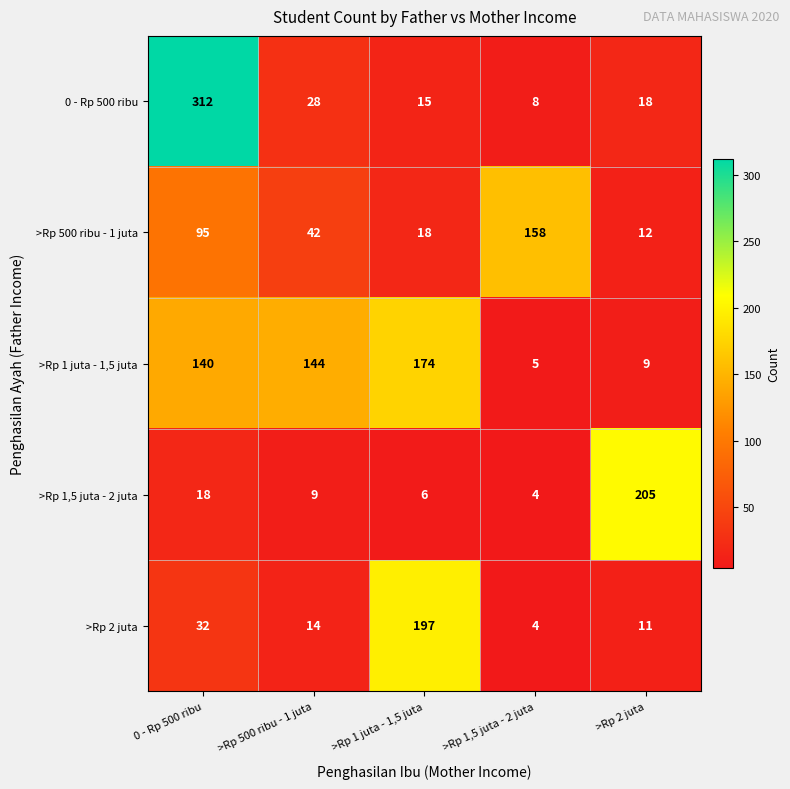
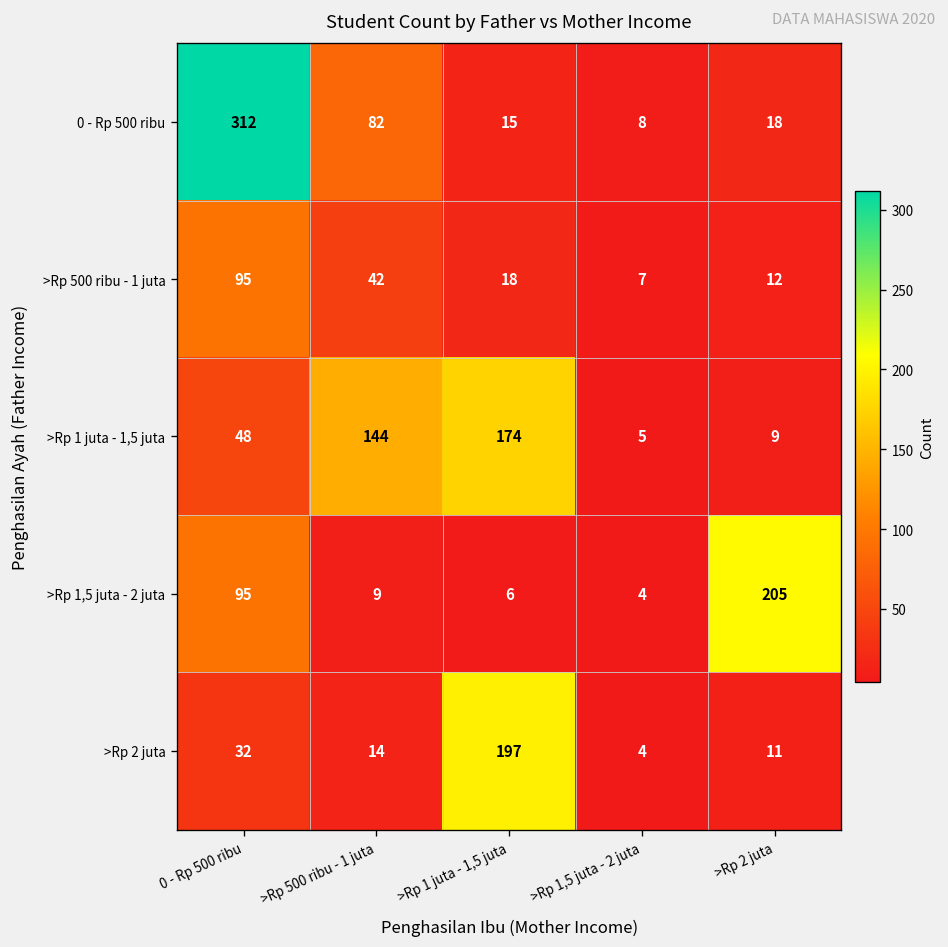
0 - Rp 500 ribu, >Rp 500 ribu - 1 juta: 28 -> 82
>Rp 500 ribu - 1 juta, >Rp 1,5 juta - 2 juta: 158 -> 7
>Rp 1 juta - 1,5 juta, 0 - Rp 500 ribu: 140 -> 48
>Rp 1,5 juta - 2 juta, 0 - Rp 500 ribu: 18 -> 95
